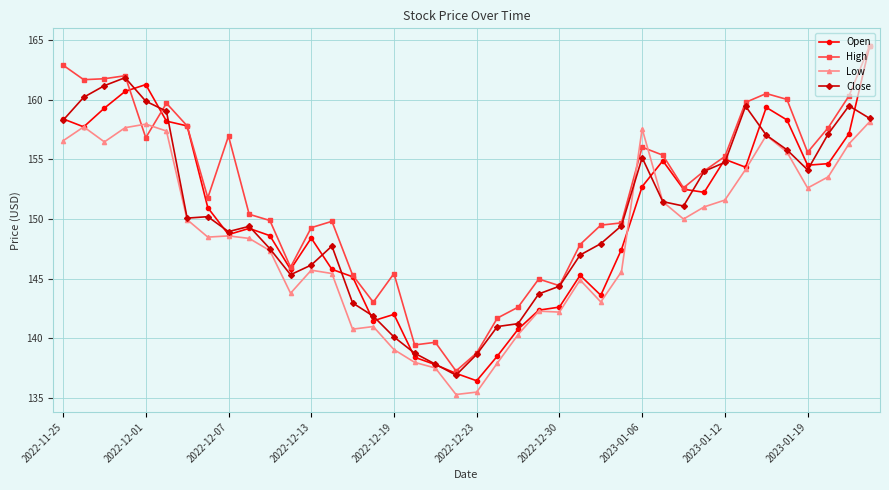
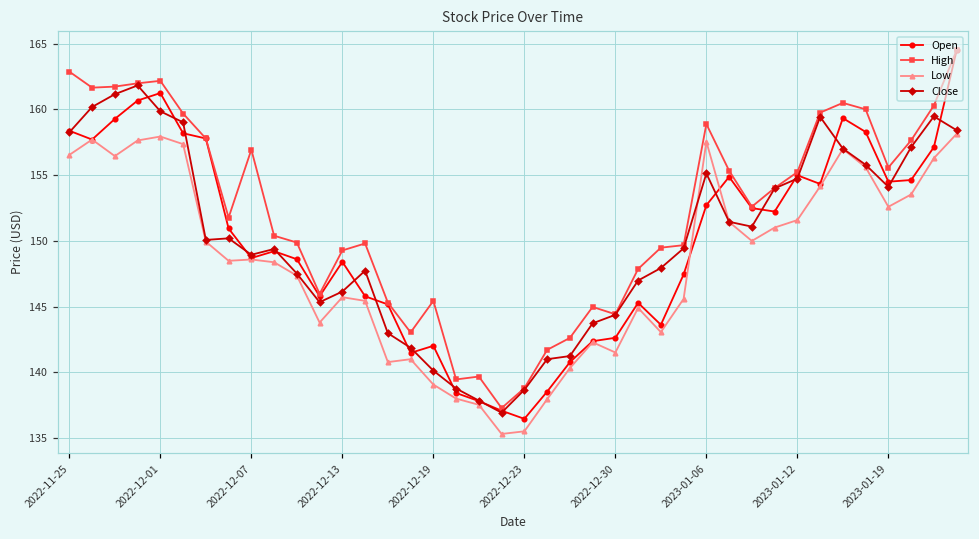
High, 2022-12-01: 156.8 -> 162.2
Low, 2022-12-30: 142.2 -> 141.5
High, 2023-01-06: 156.0 -> 158.9
